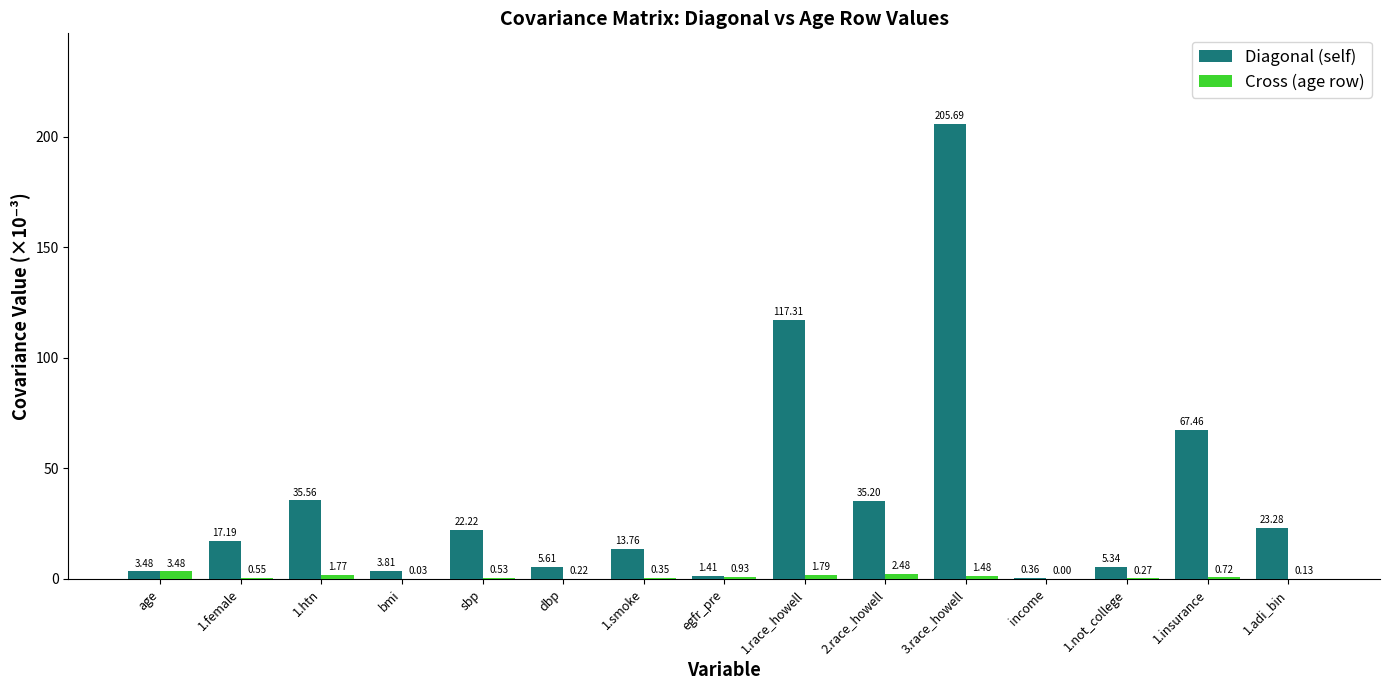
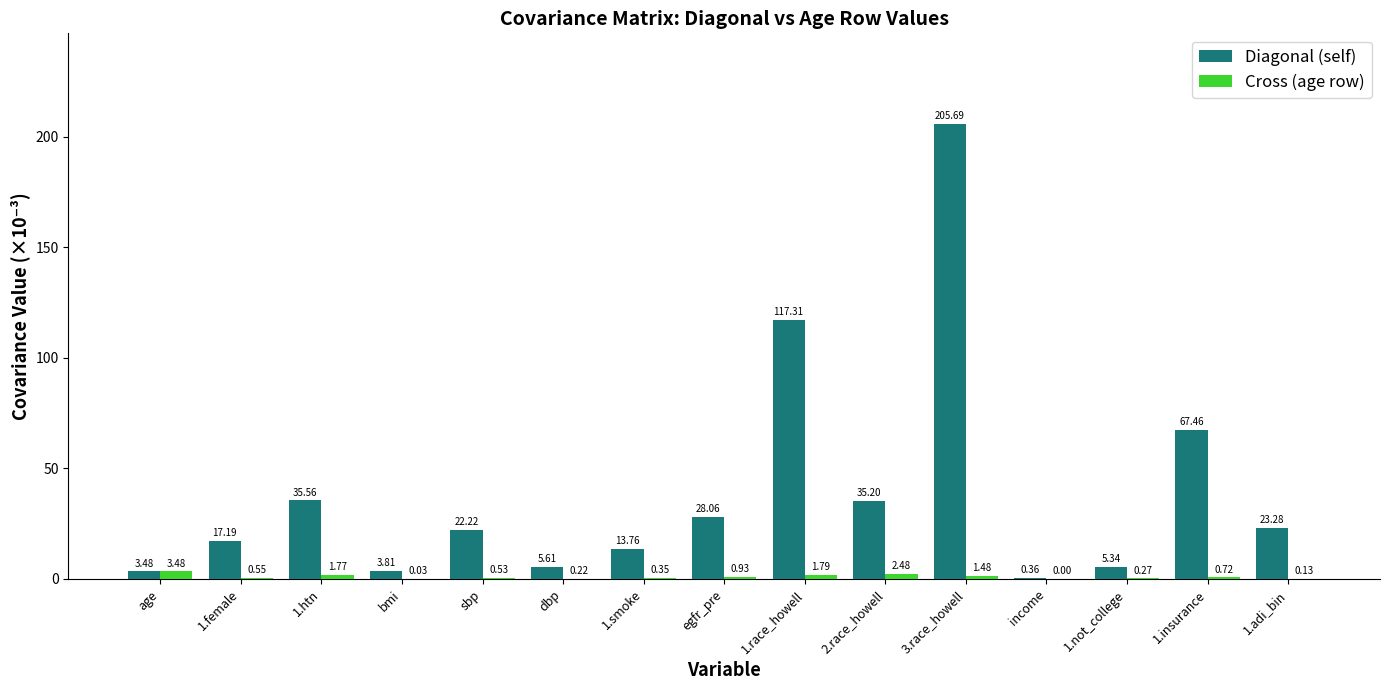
Diagonal (self), egfr_pre: 1.41 -> 28.06
